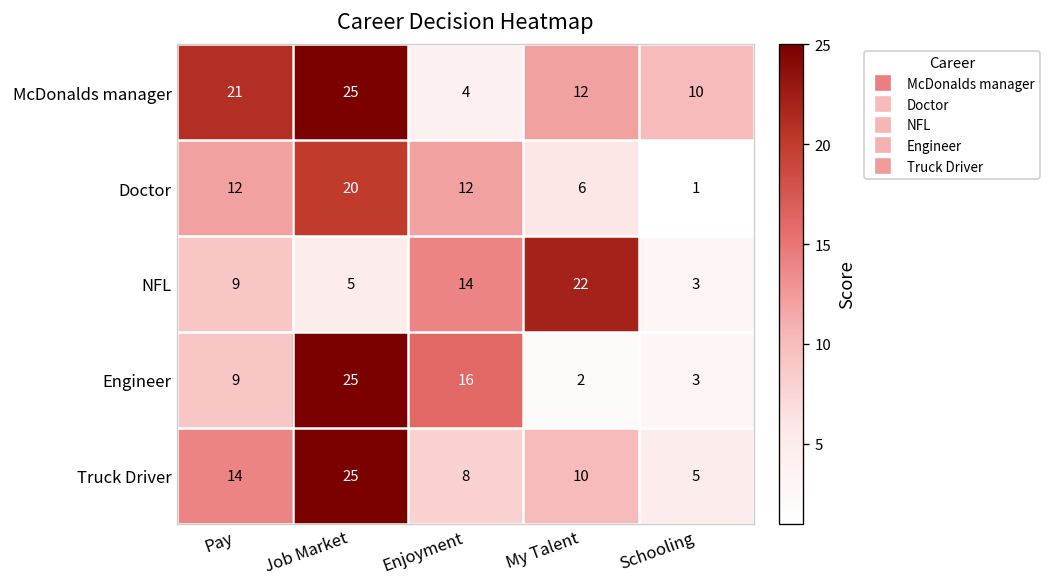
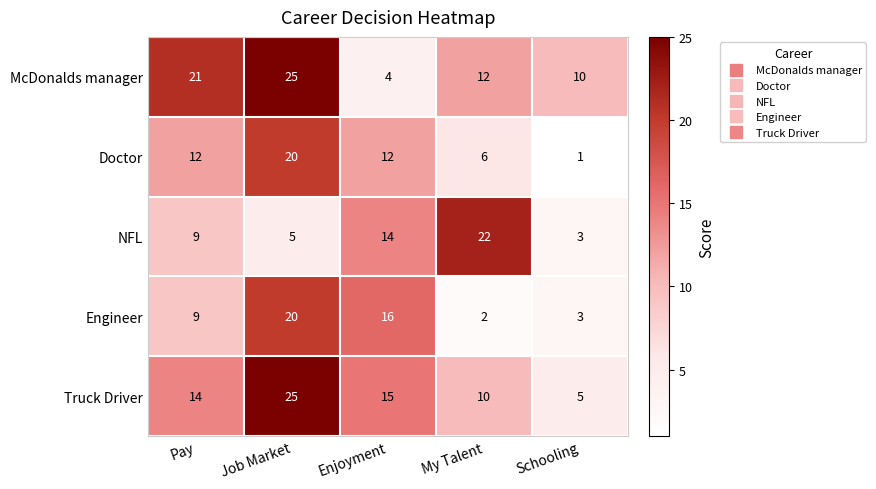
Engineer, Job Market: 25 -> 20
Truck Driver, Enjoyment: 8 -> 15
